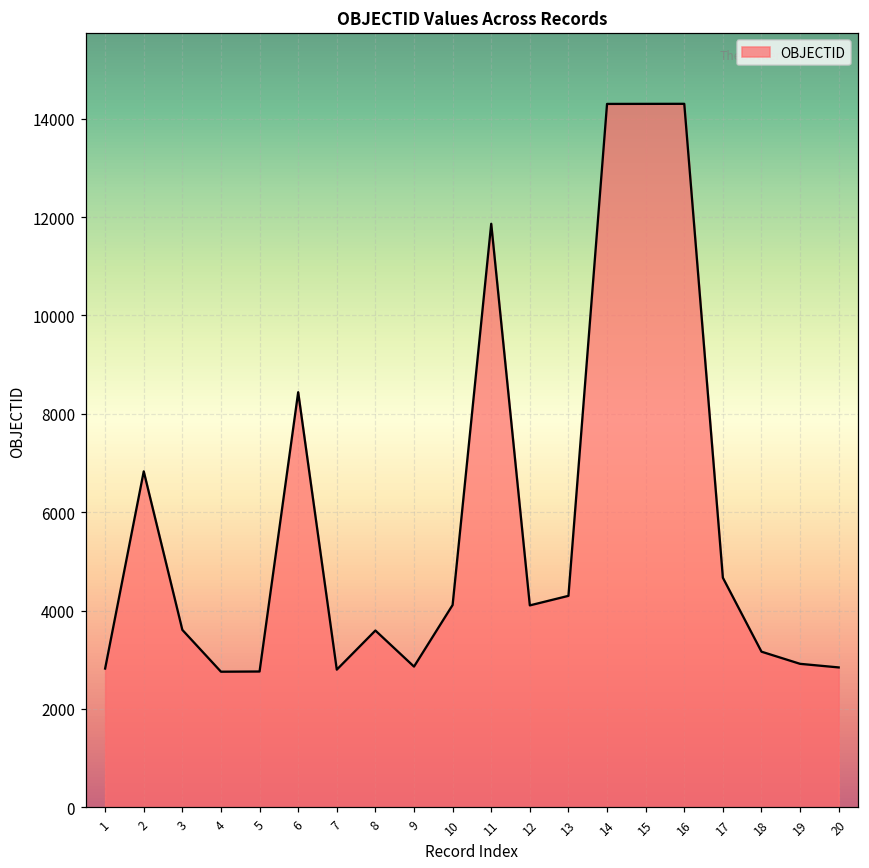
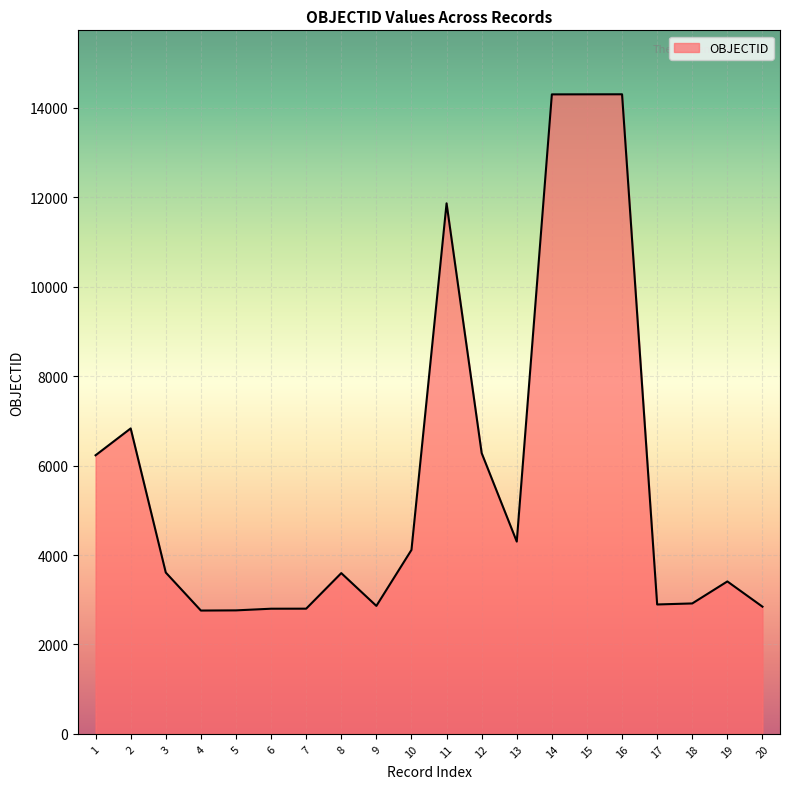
1: 2800 -> 6200
6: 8400 -> 2800
12: 4100 -> 6300
17: 4700 -> 2900
18: 3200 -> 2900
19: 2900 -> 3400
